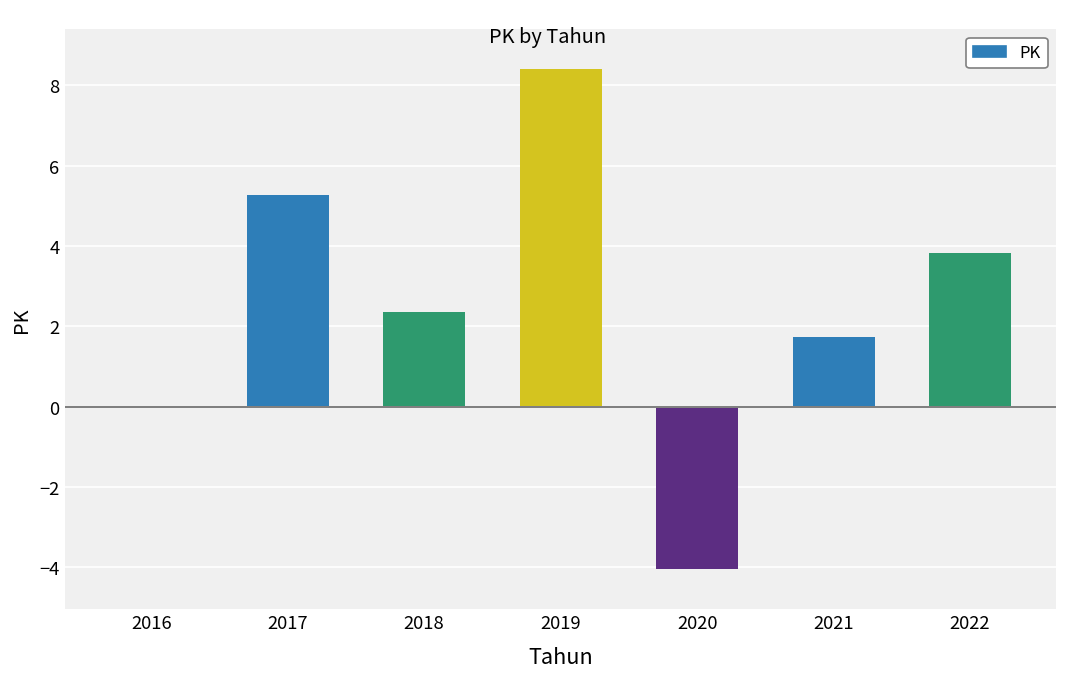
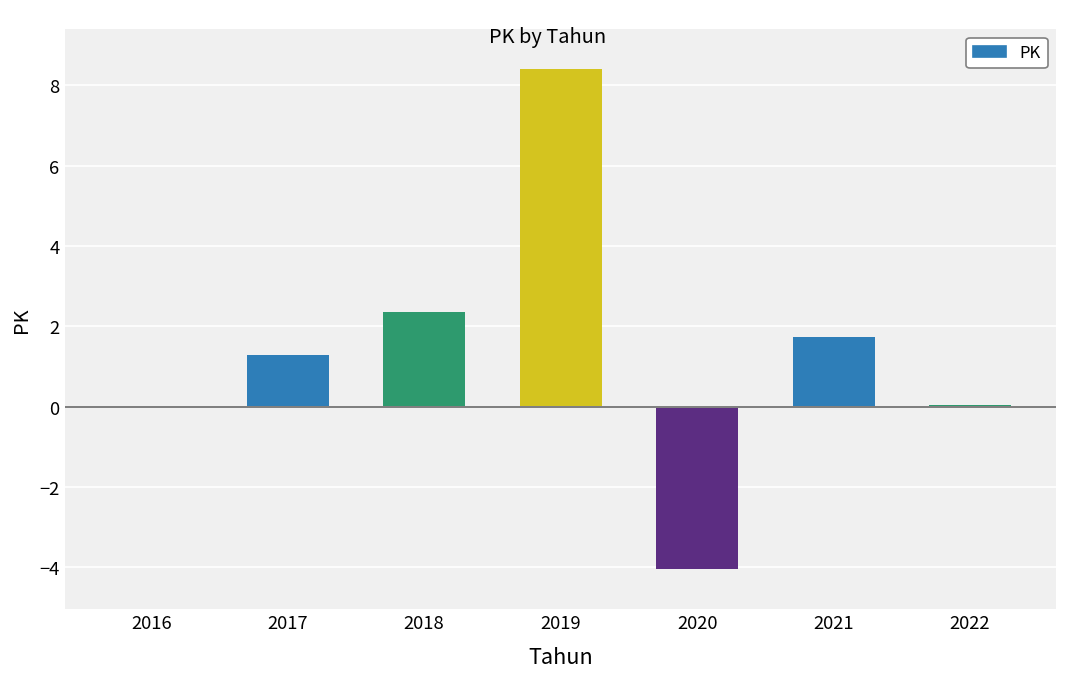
2017: 5.3 -> 1.3
2022: 3.8 -> 0.1
